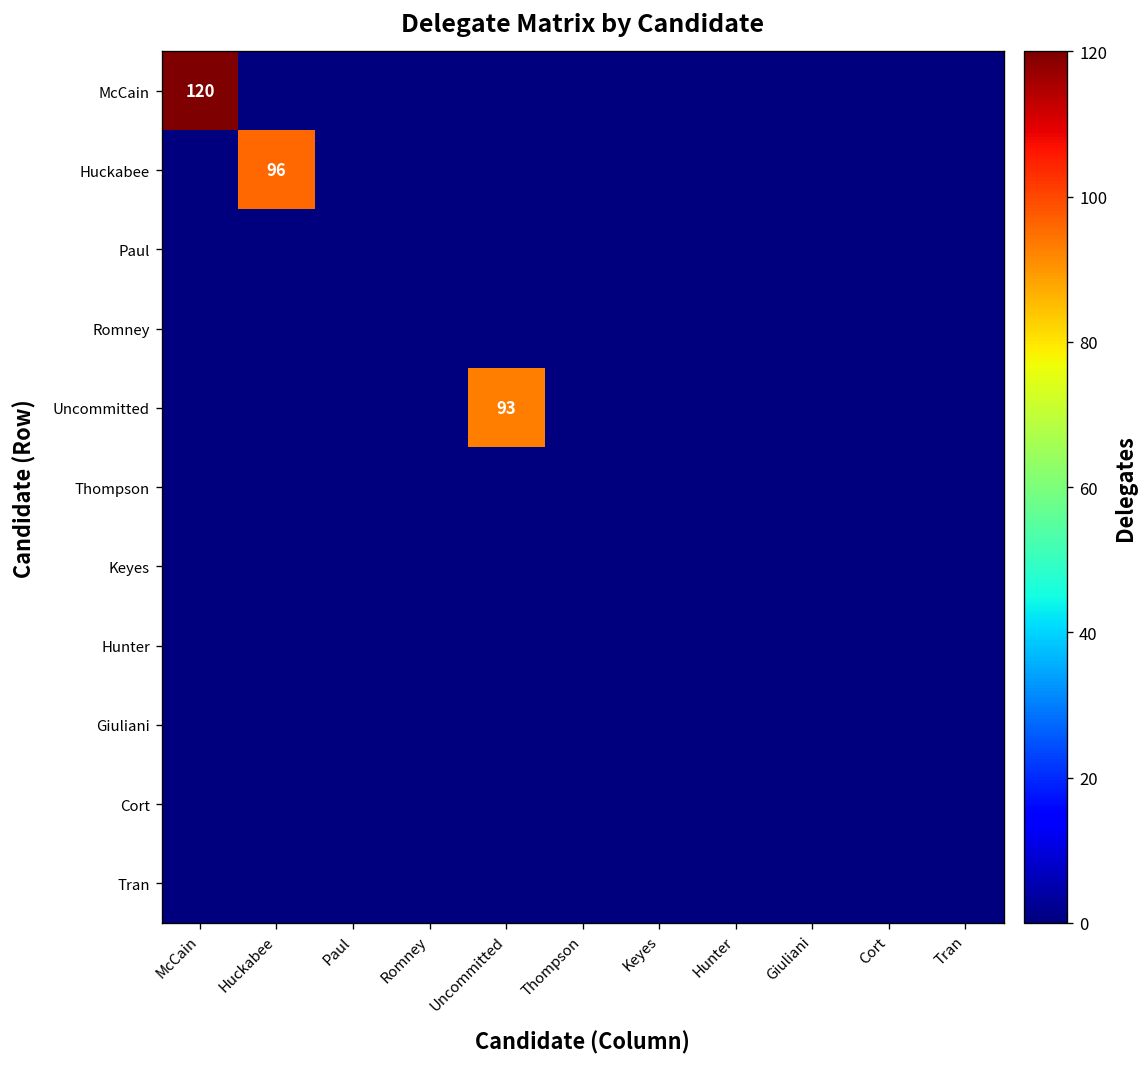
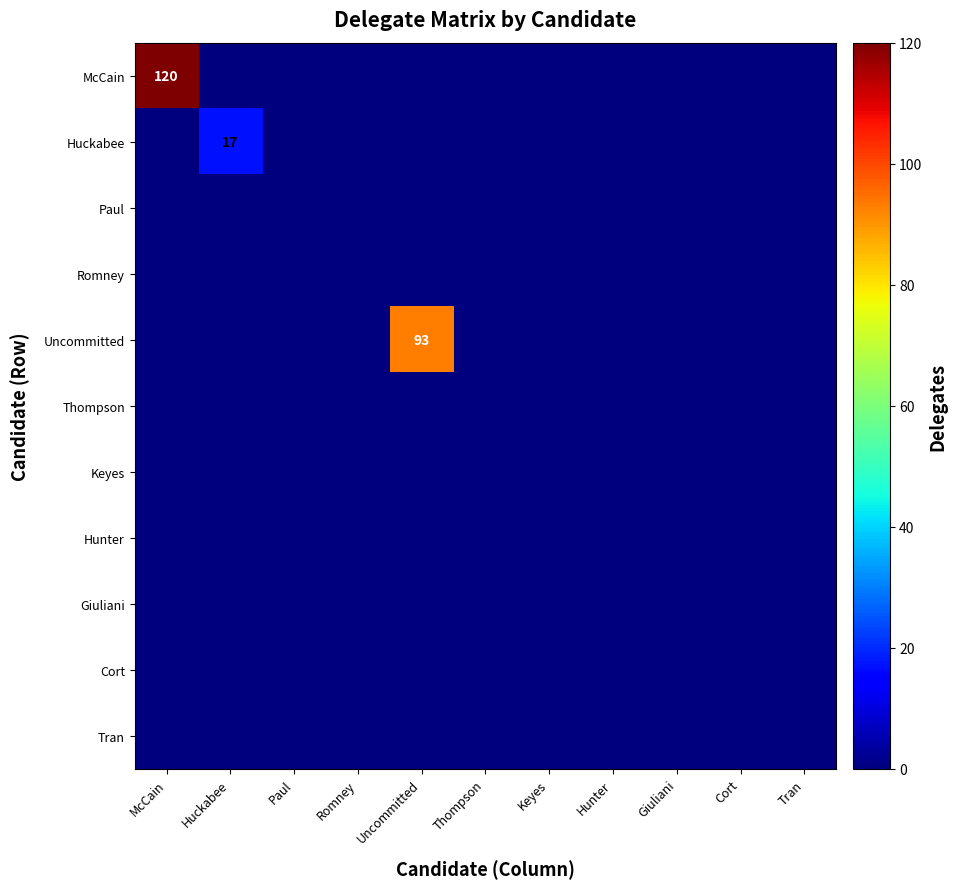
Huckabee, Huckabee: 96 -> 17
